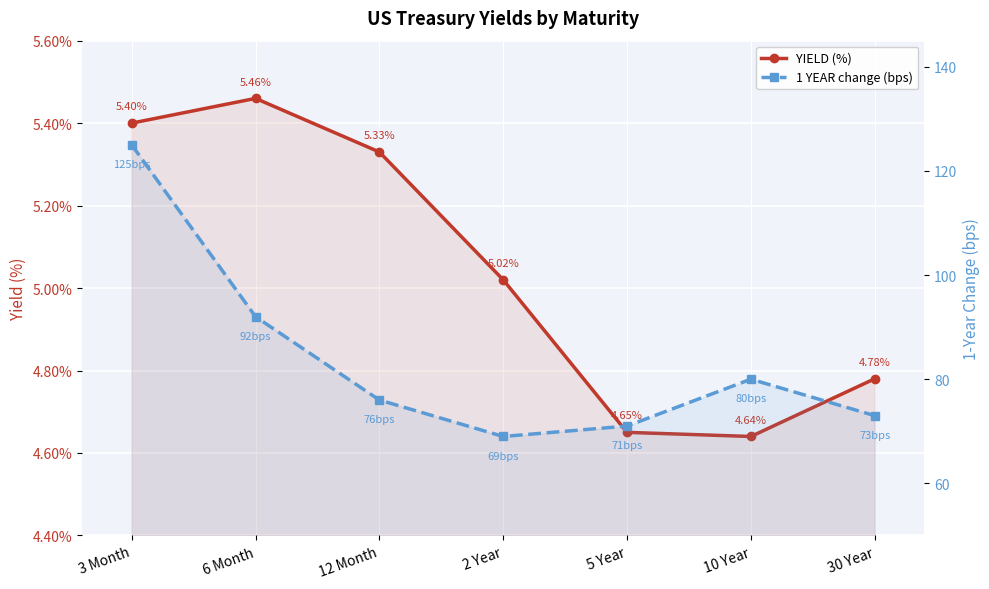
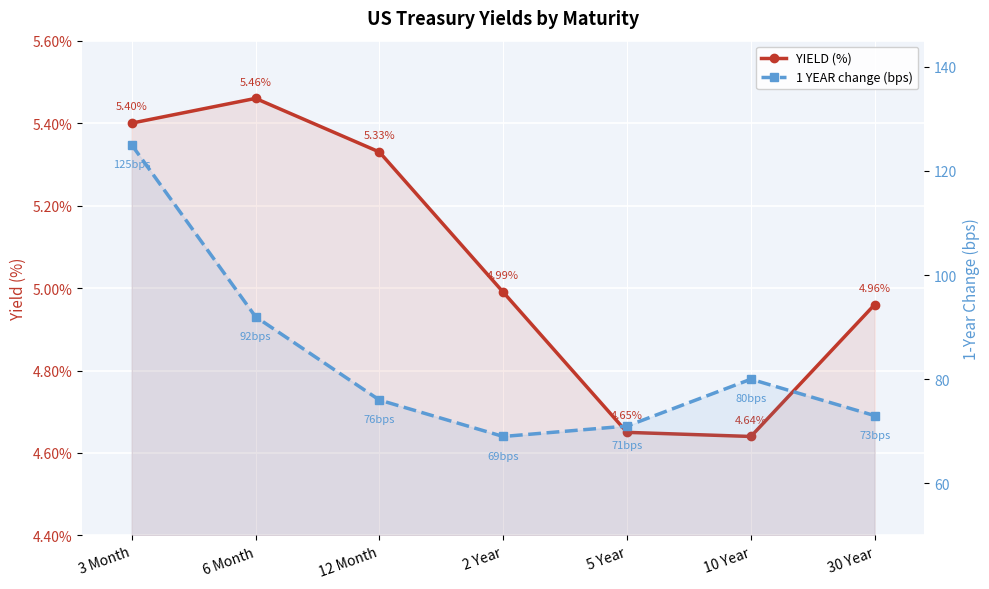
YIELD (%), 2 Year: 5.02% -> 4.99%
YIELD (%), 30 Year: 4.78% -> 4.96%
